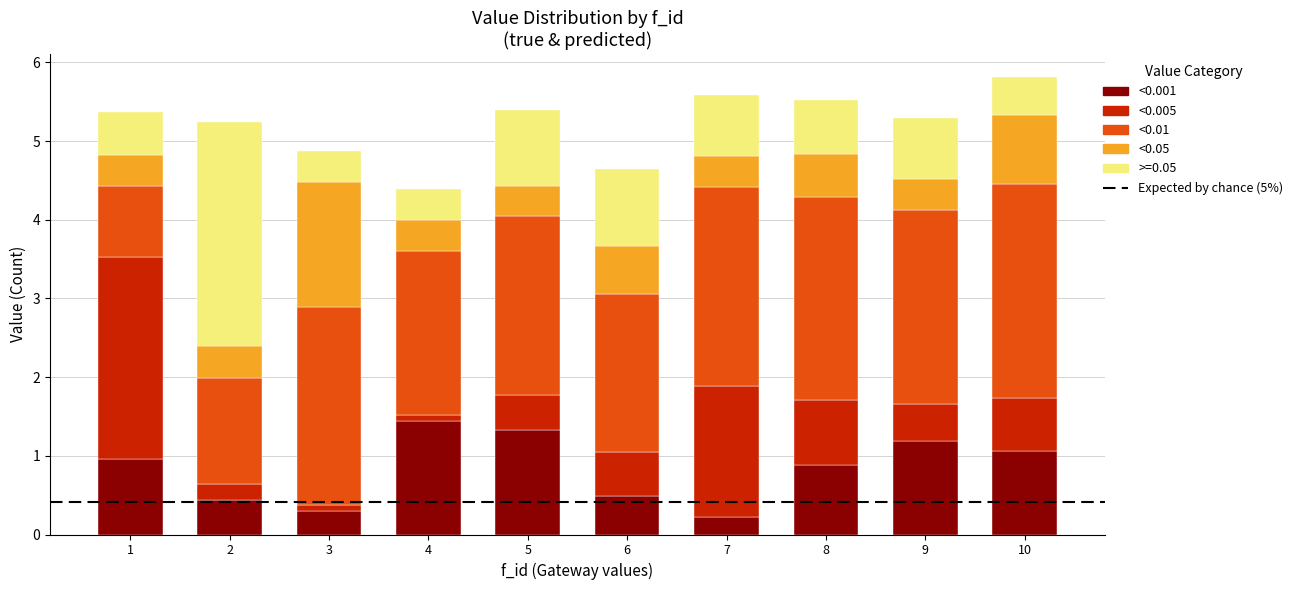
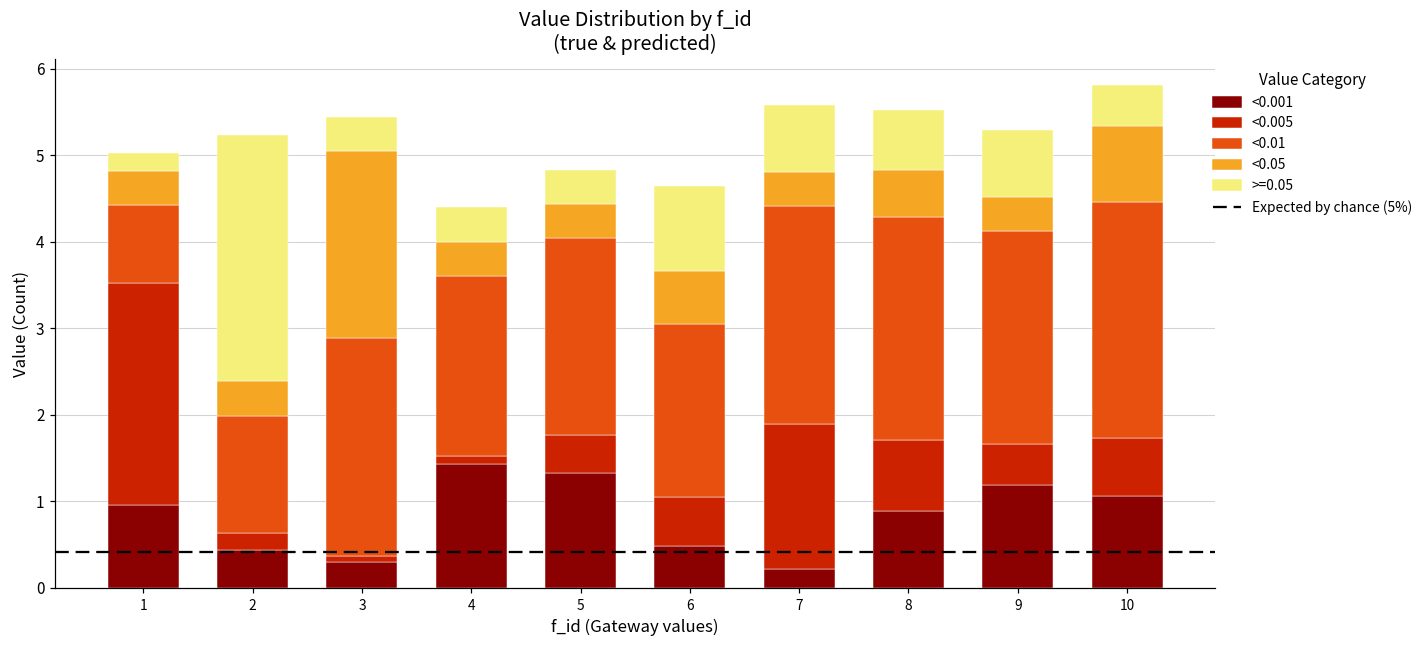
>=0.05, 1: 0.6 -> 0.2
<0.05, 3: 1.6 -> 2.2
>=0.05, 5: 1.0 -> 0.4
